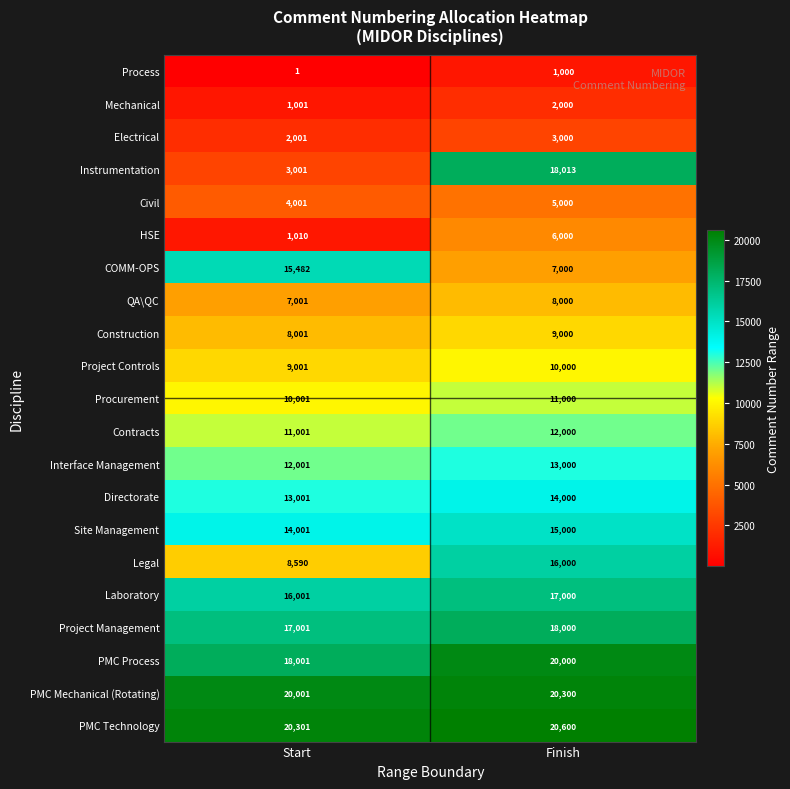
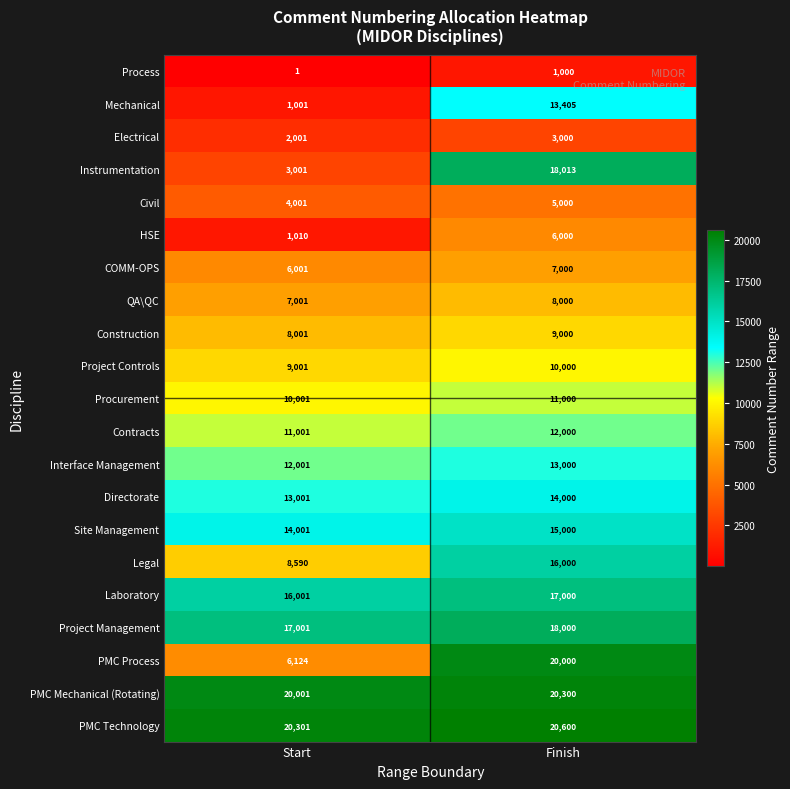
Mechanical, Finish: 2,000 -> 13,405
COMM-OPS, Start: 15,482 -> 6,001
PMC Process, Start: 18,001 -> 6,124
